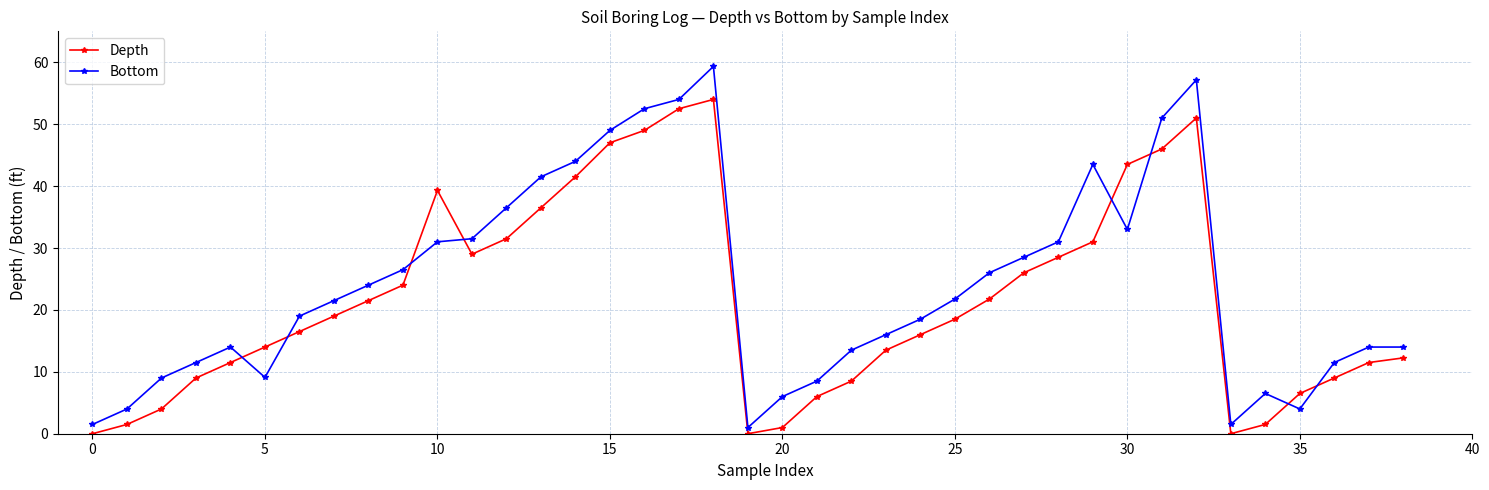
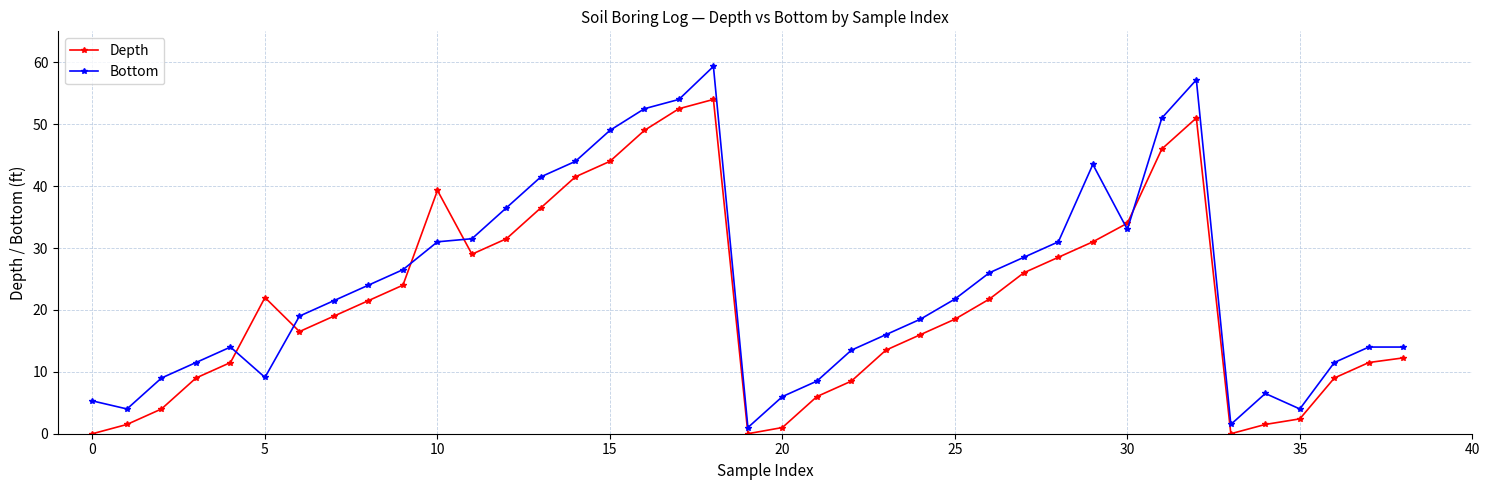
Bottom, 0: 2 -> 5
Depth, 5: 14 -> 22
Depth, 15: 47 -> 44
Depth, 30: 44 -> 34
Depth, 35: 7 -> 2
